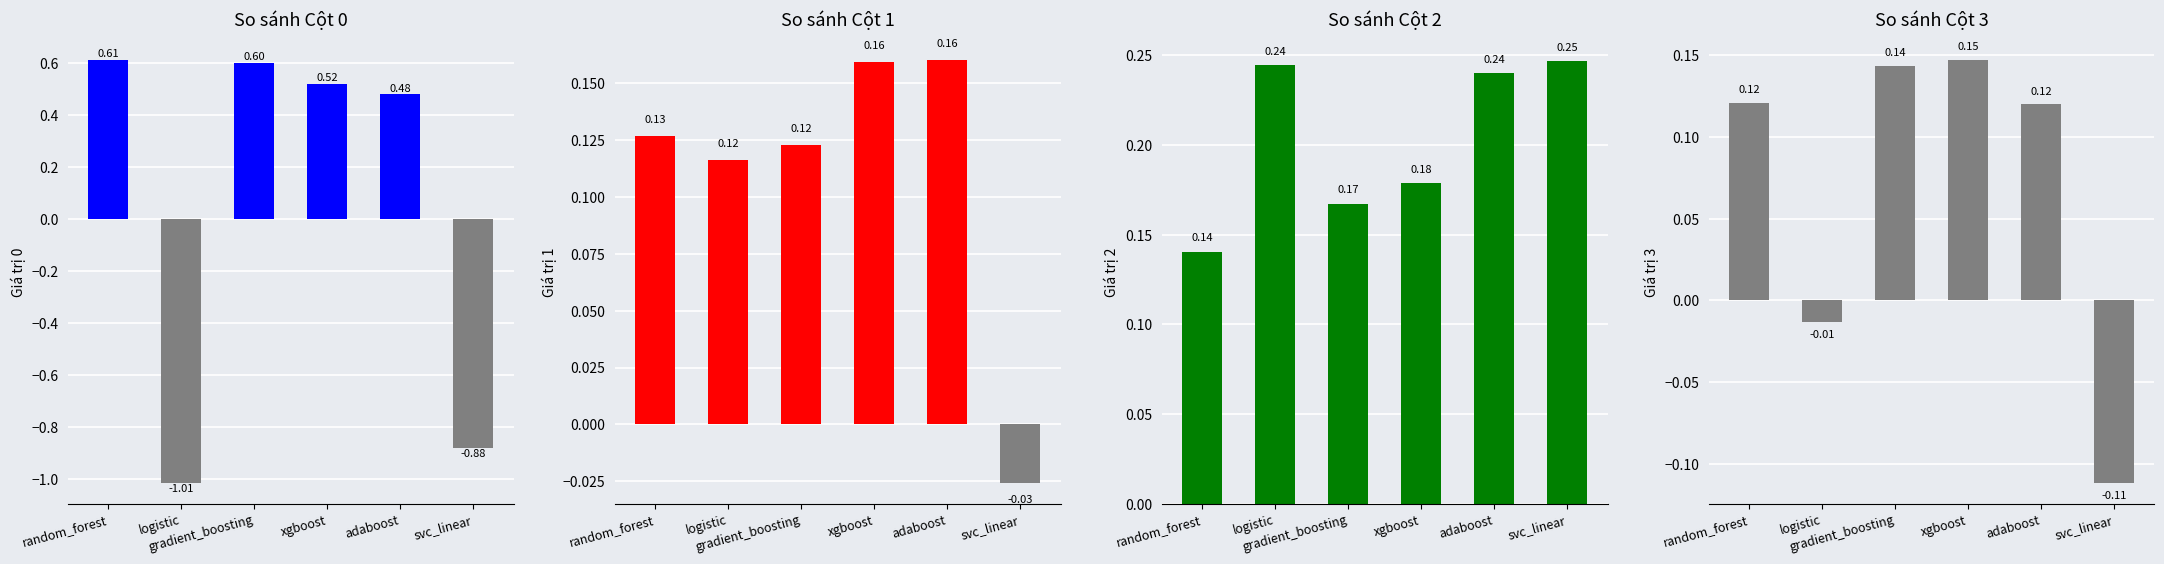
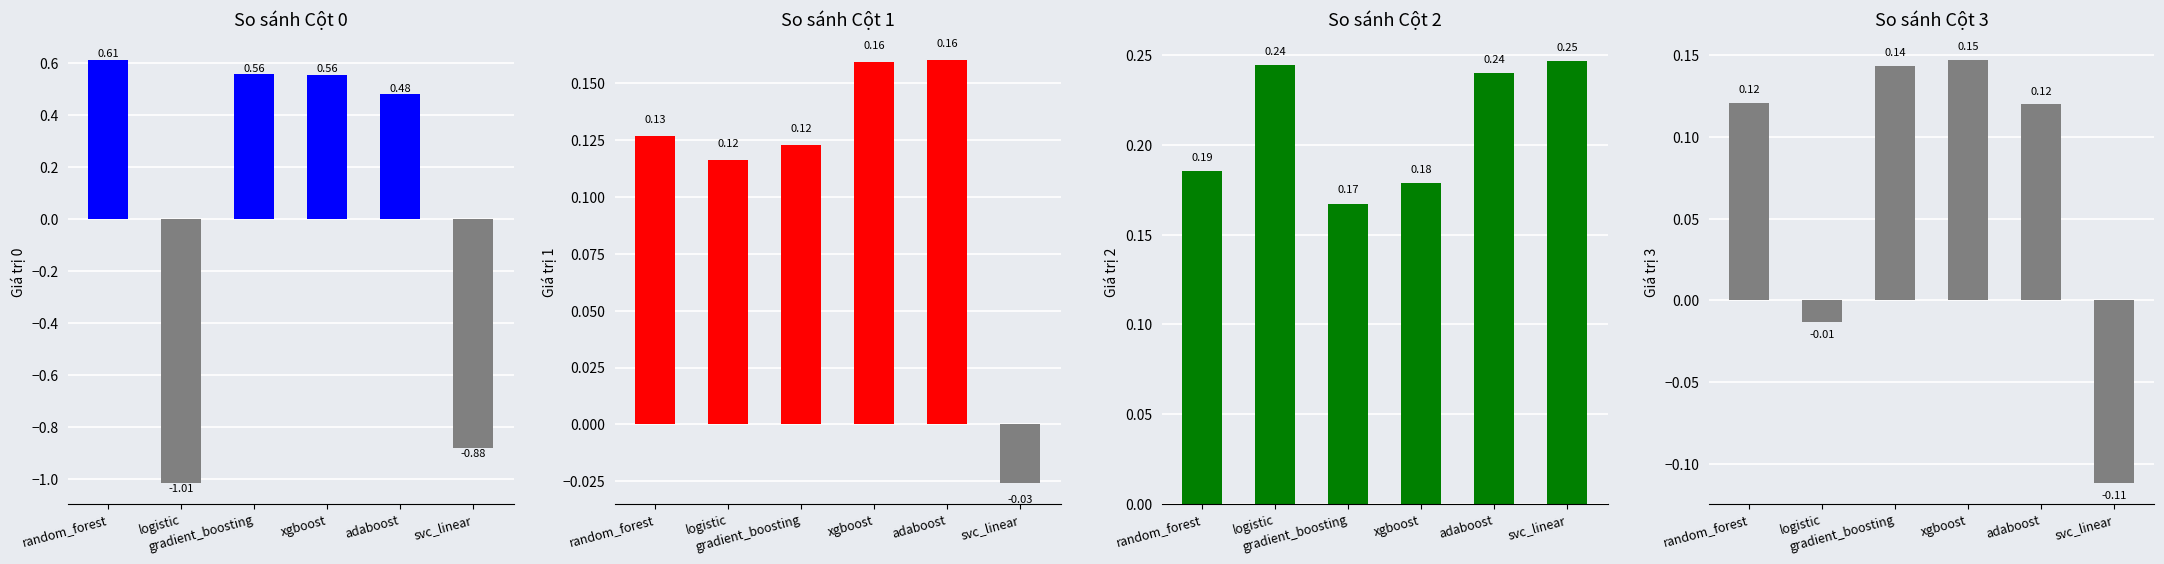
So sánh Cột 0, gradient_boosting: 0.60 -> 0.56
So sánh Cột 0, xgboost: 0.52 -> 0.56
So sánh Cột 2, random_forest: 0.14 -> 0.19
